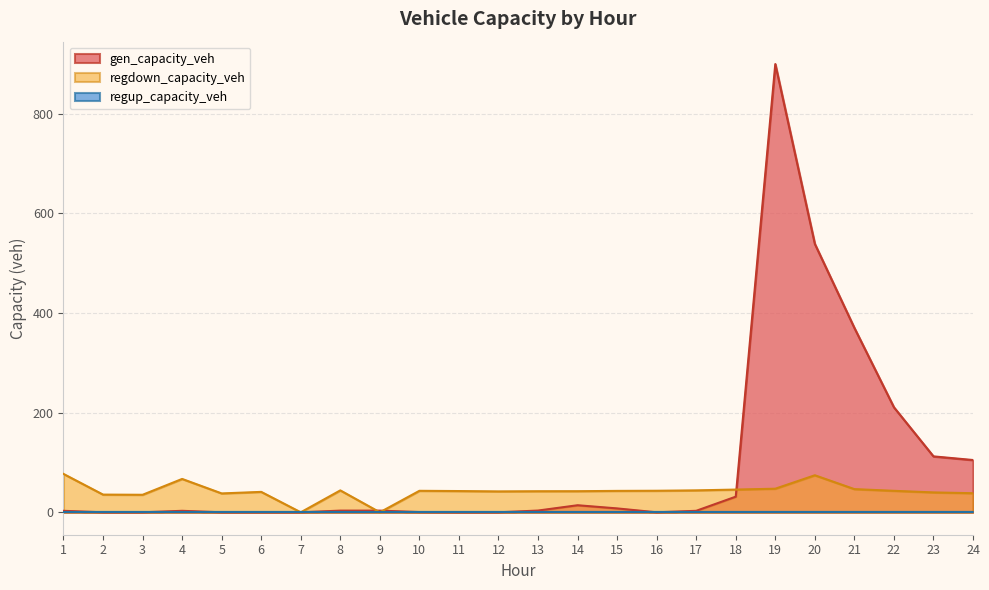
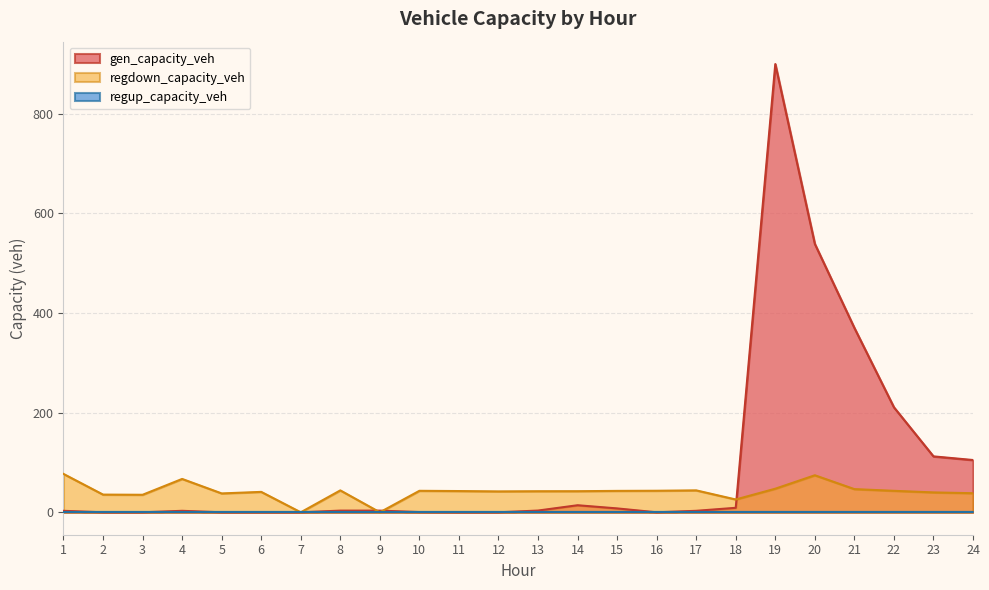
gen_capacity_veh, 18: 30 -> 10
regdown_capacity_veh, 18: 50 -> 30
